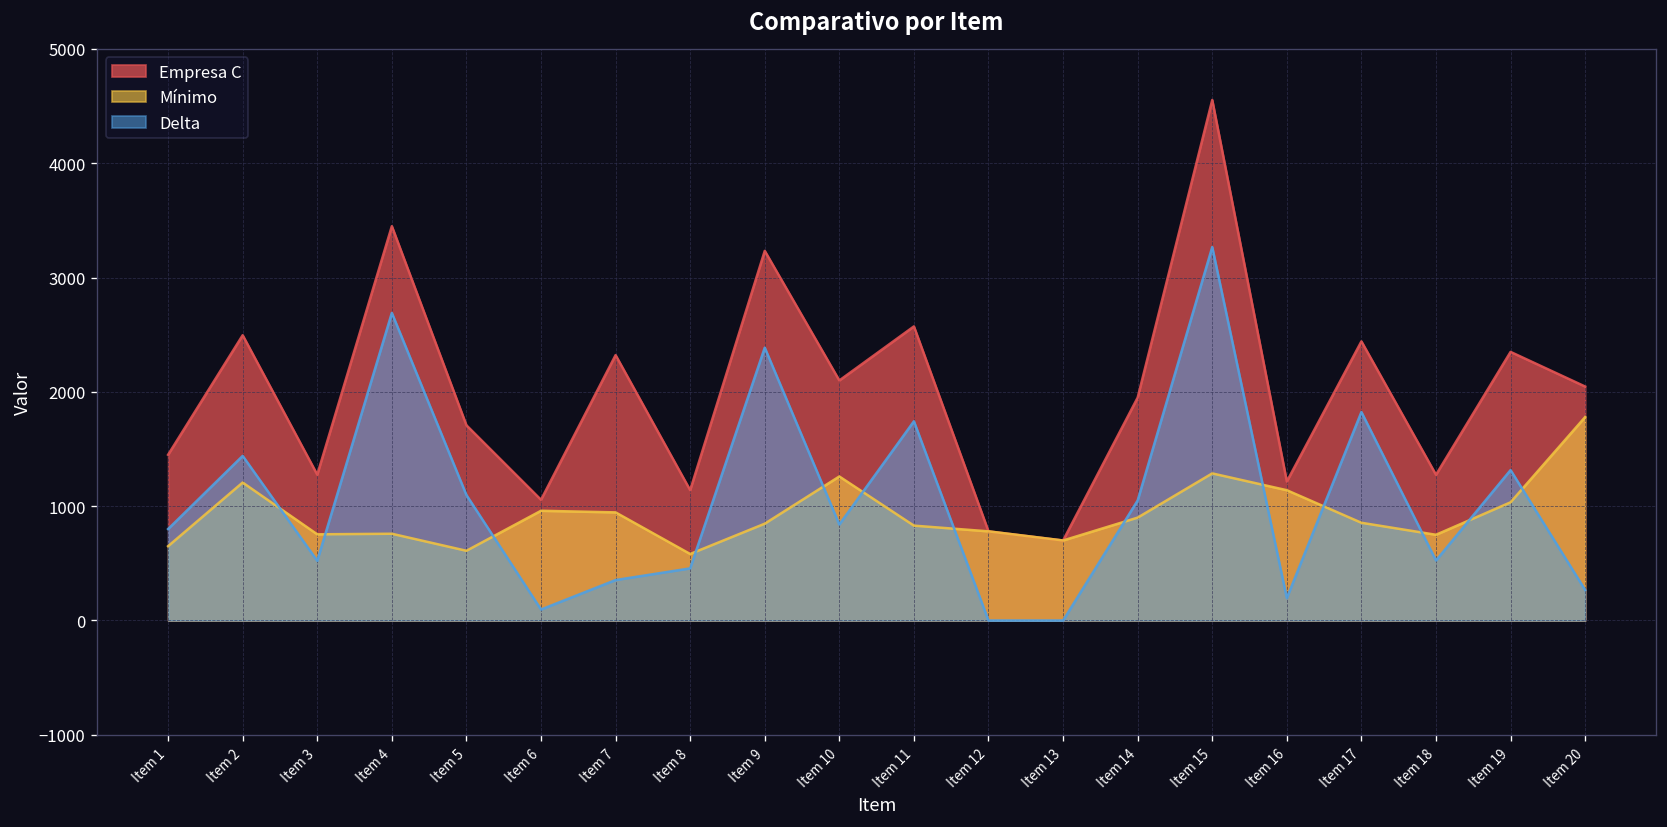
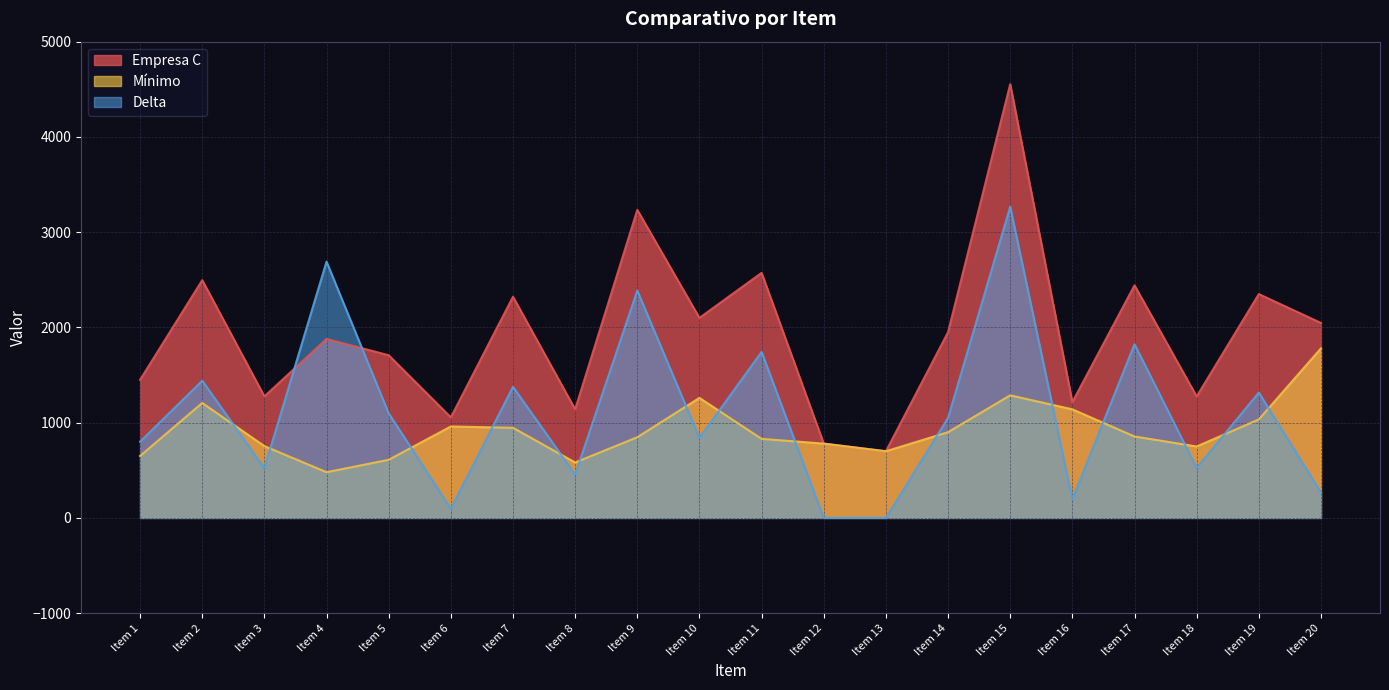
Empresa C, Item 4: 3500 -> 1900
Mínimo, Item 4: 800 -> 500
Delta, Item 7: 400 -> 1400
